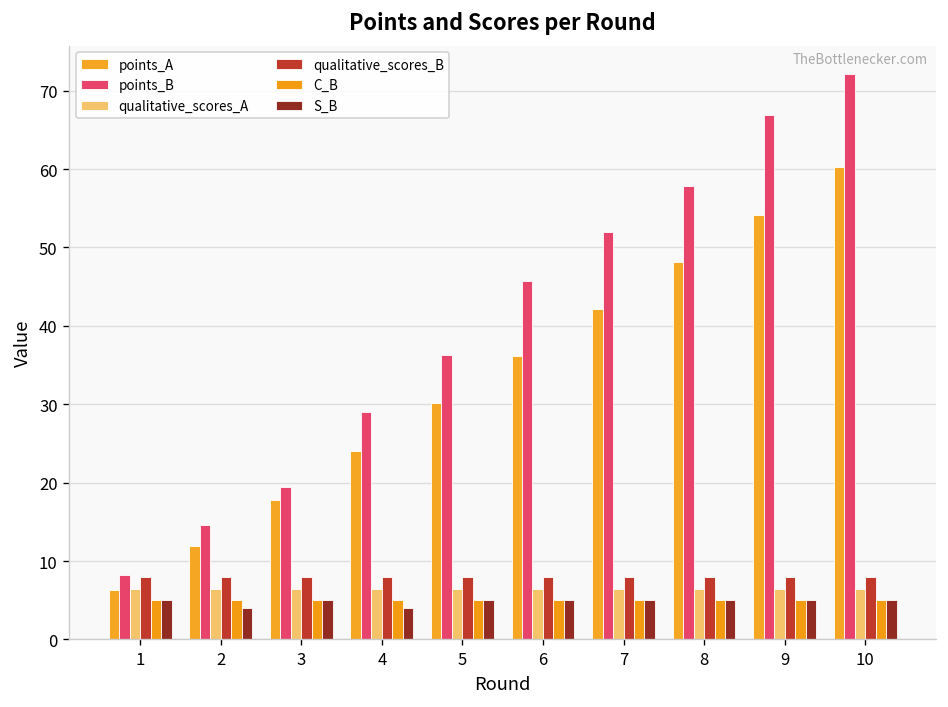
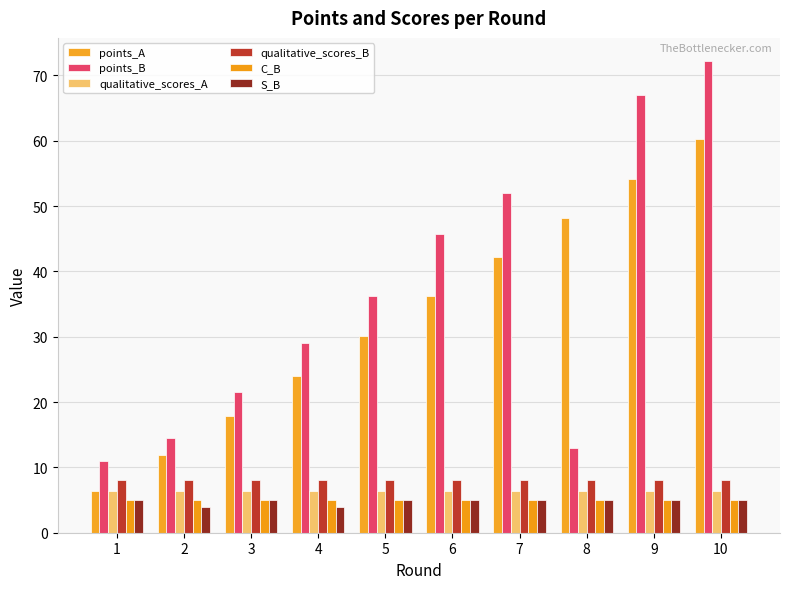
points_B, 1: 8 -> 11
points_B, 3: 19 -> 22
points_B, 8: 58 -> 13
